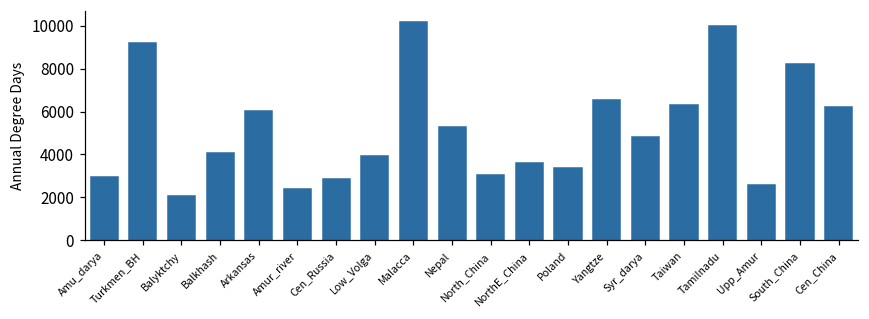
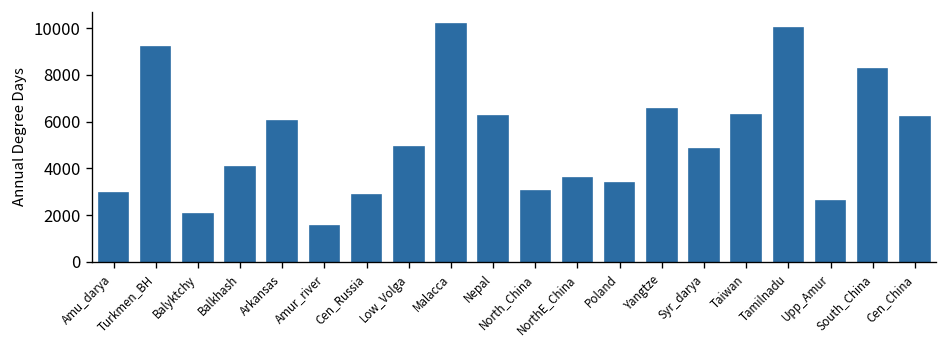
Amur_river: 2400 -> 1500
Low_Volga: 3900 -> 4900
Nepal: 5300 -> 6200
